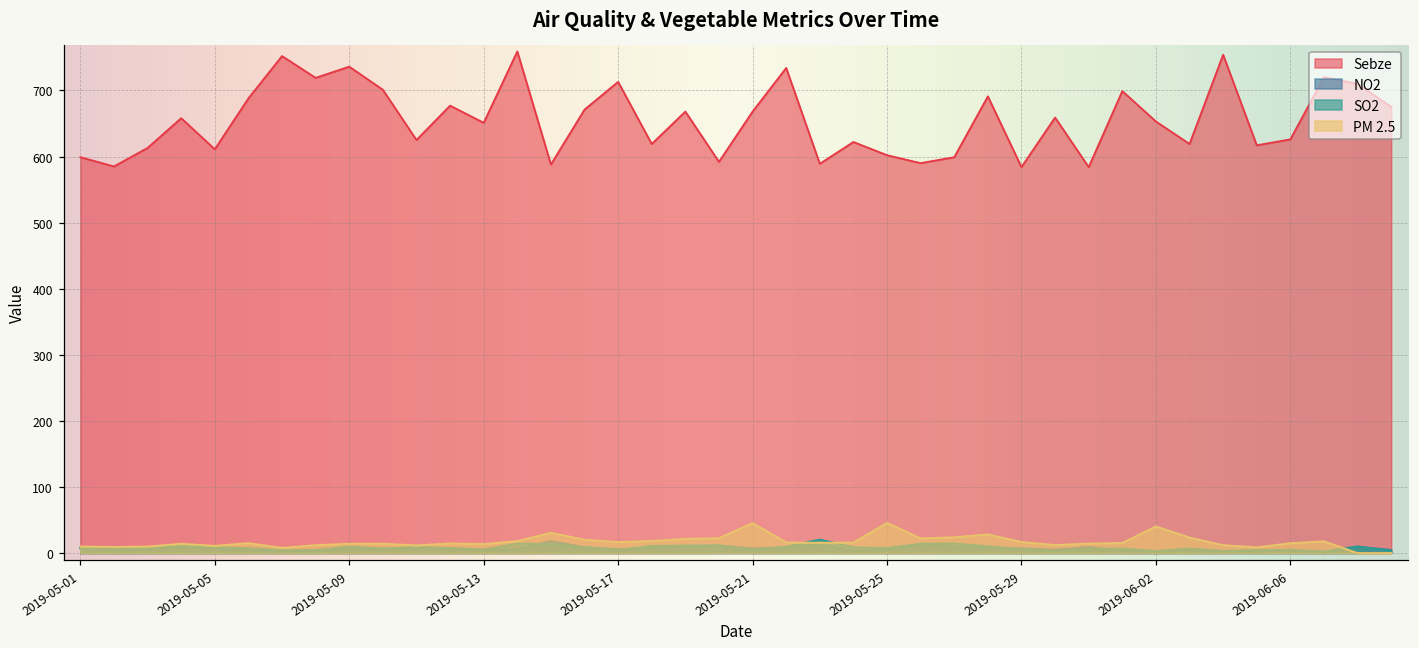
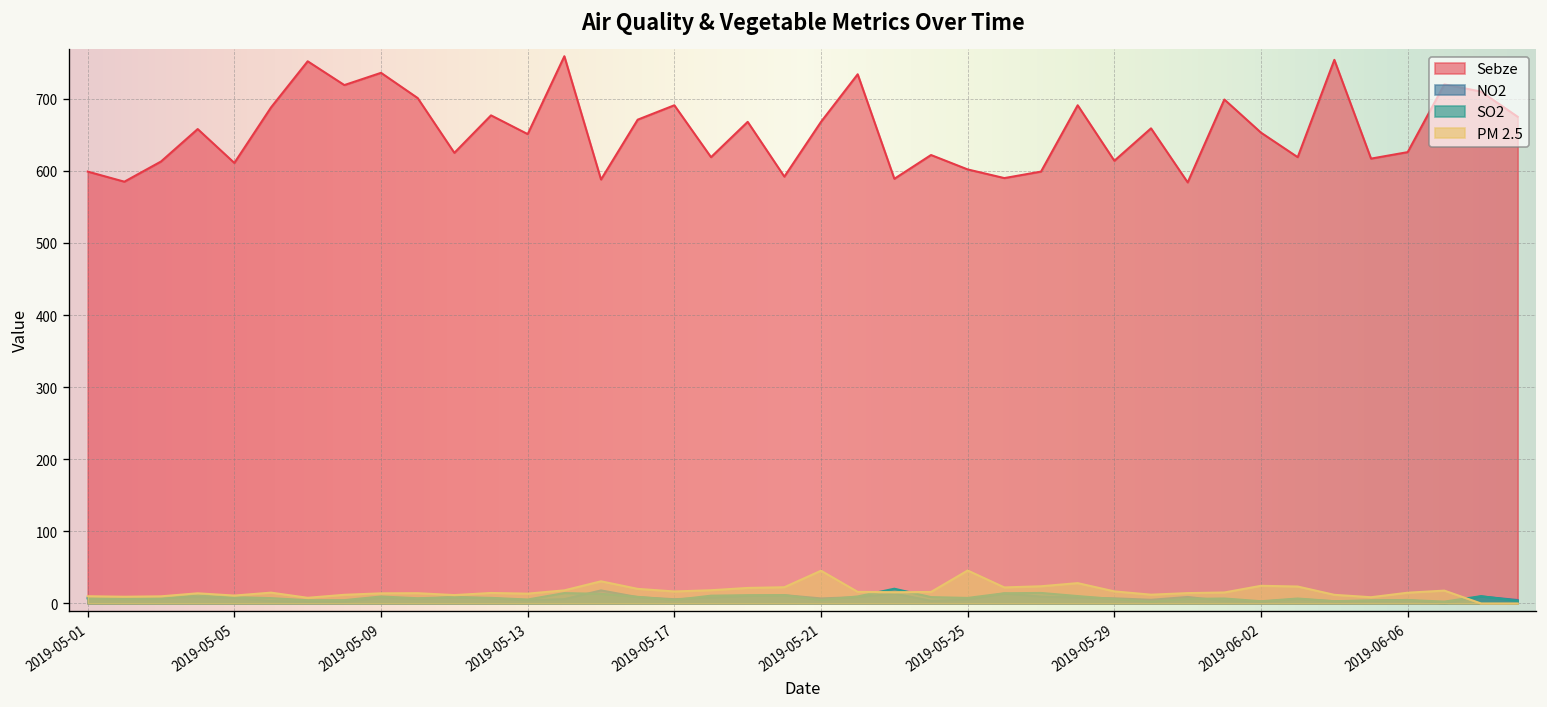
Sebze, 2019-05-17: 710 -> 690
Sebze, 2019-05-29: 580 -> 610
PM 2.5, 2019-06-02: 40 -> 20
